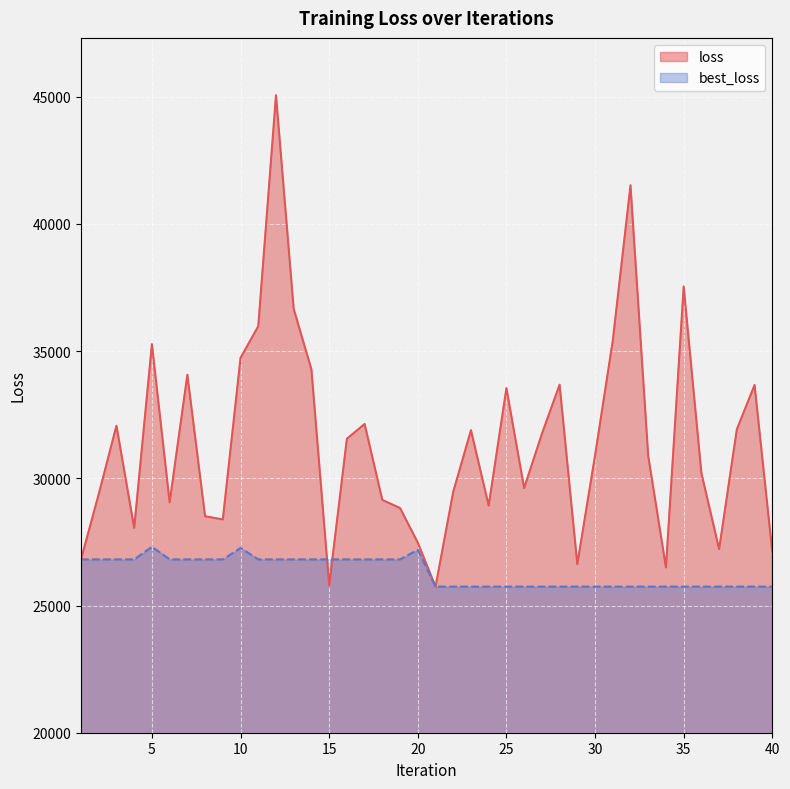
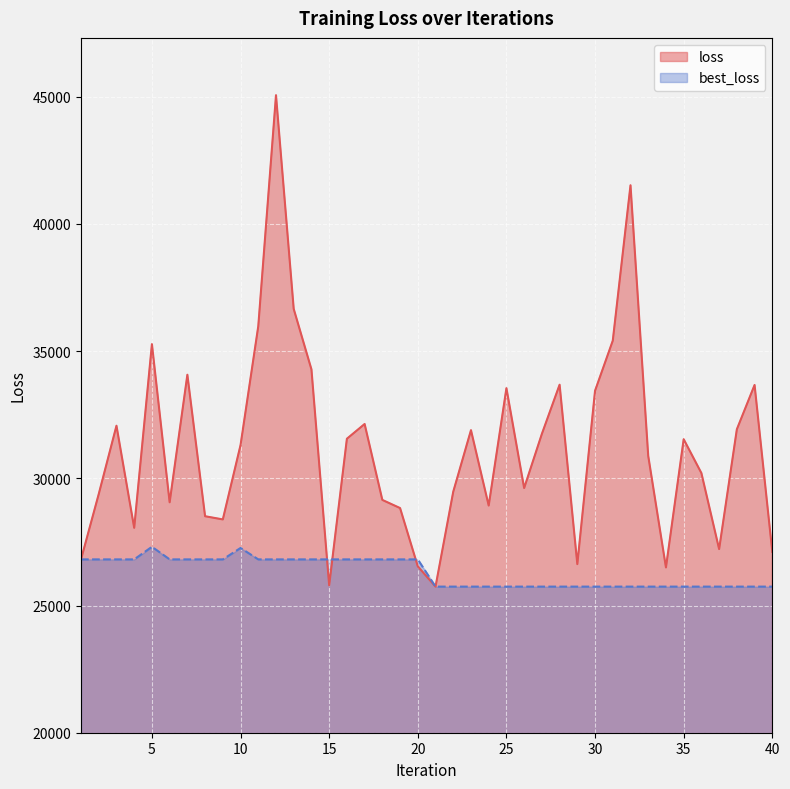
loss, 10: 34700 -> 31300
loss, 20: 27500 -> 26500
best_loss, 20: 27200 -> 26800
loss, 30: 30900 -> 33400
loss, 35: 37500 -> 31500
